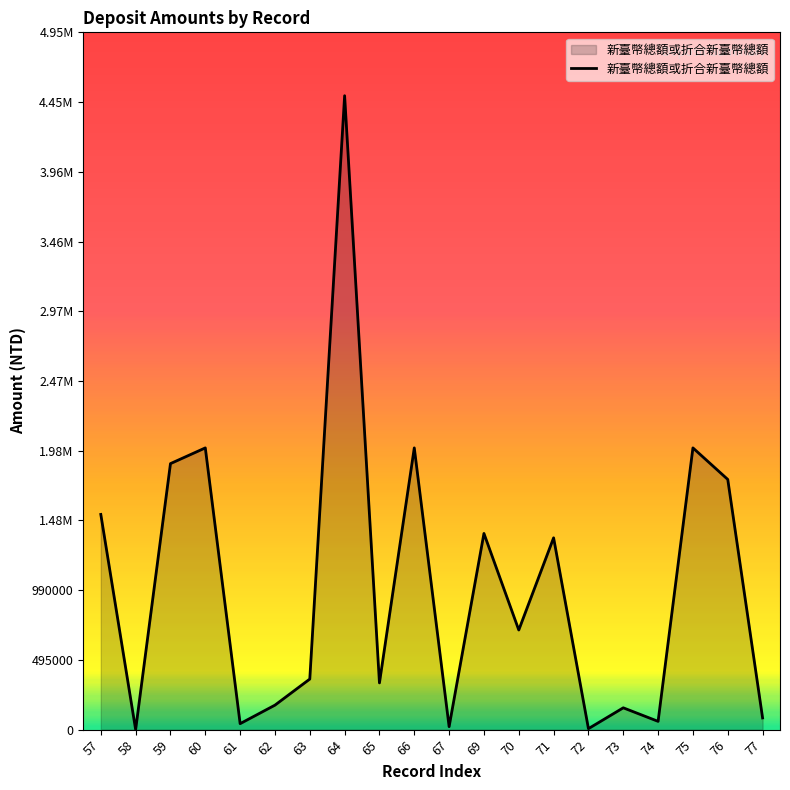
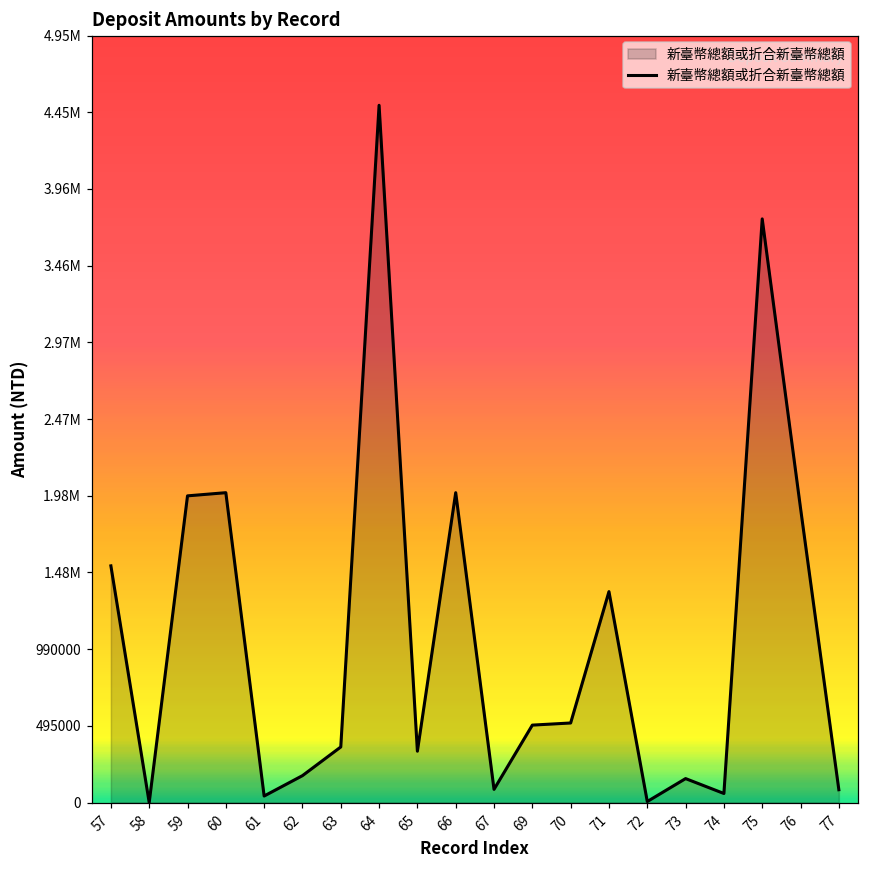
59: 1890000 -> 1980000
67: 20000 -> 90000
69: 1390000 -> 500000
70: 710000 -> 510000
75: 2000000 -> 3770000
76: 1780000 -> 1900000
